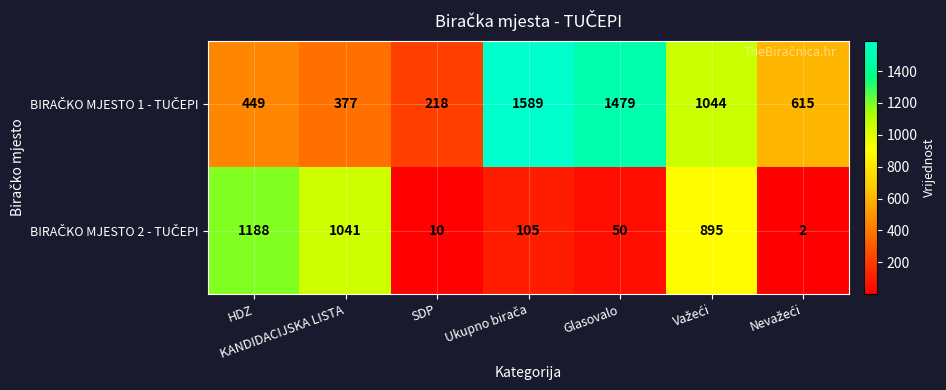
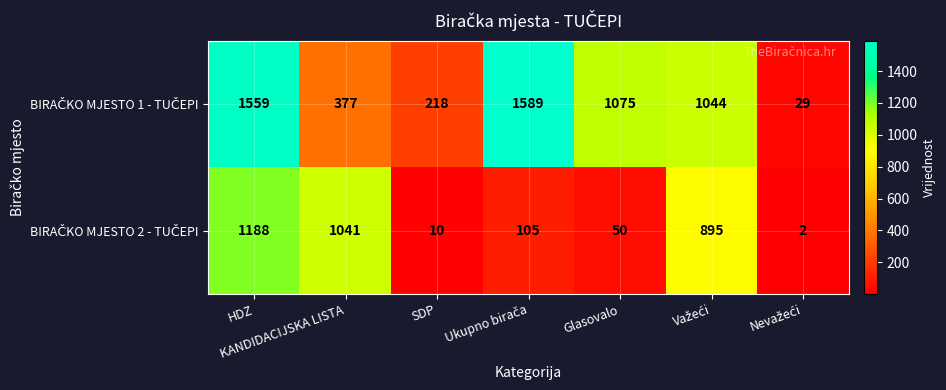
BIRAČKO MJESTO 1 - TUČEPI, HDZ: 449 -> 1559
BIRAČKO MJESTO 1 - TUČEPI, Glasovalo: 1479 -> 1075
BIRAČKO MJESTO 1 - TUČEPI, Nevažeći: 615 -> 29
